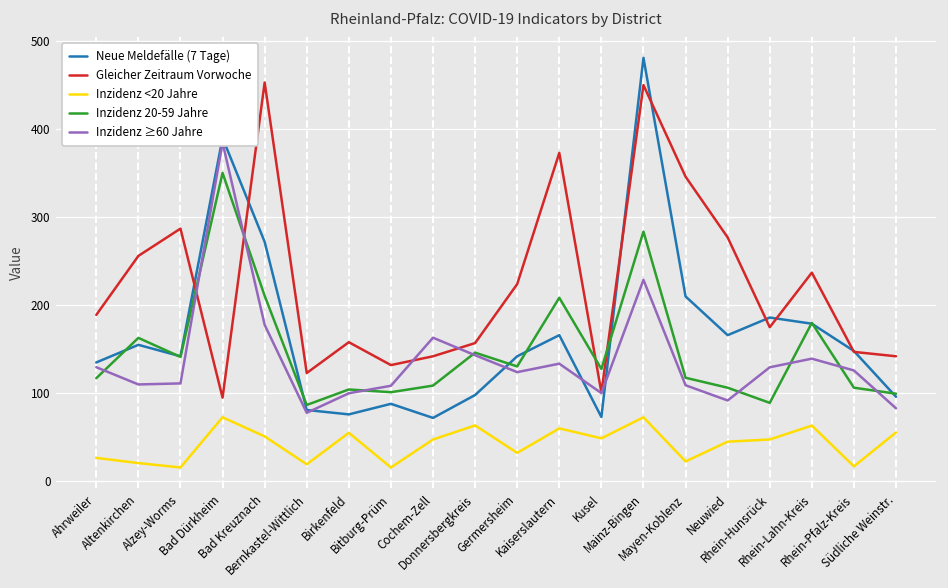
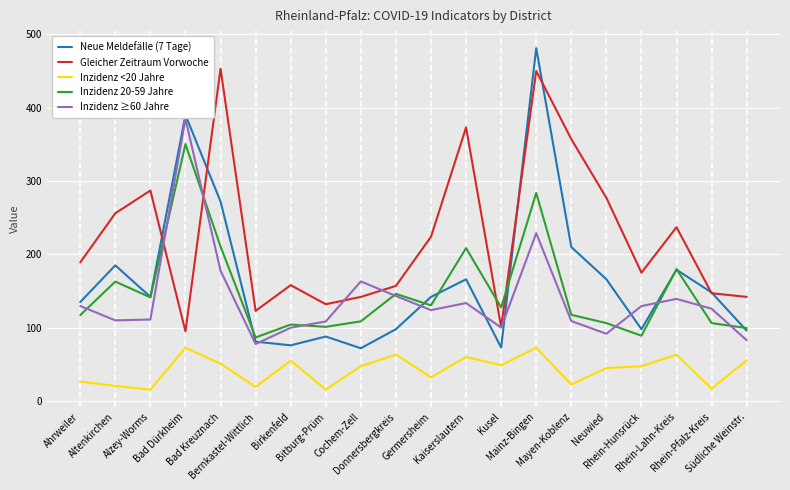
Neue Meldefälle (7 Tage), Altenkirchen: 160 -> 190
Gleicher Zeitraum Vorwoche, Mayen-Koblenz: 350 -> 360
Neue Meldefälle (7 Tage), Rhein-Hunsrück: 190 -> 100
